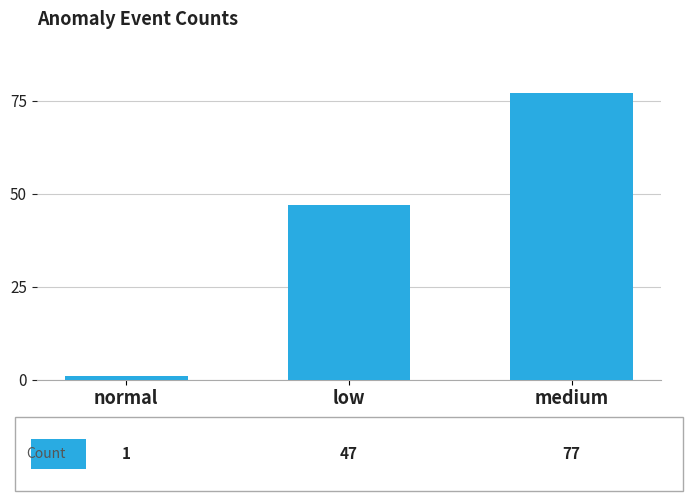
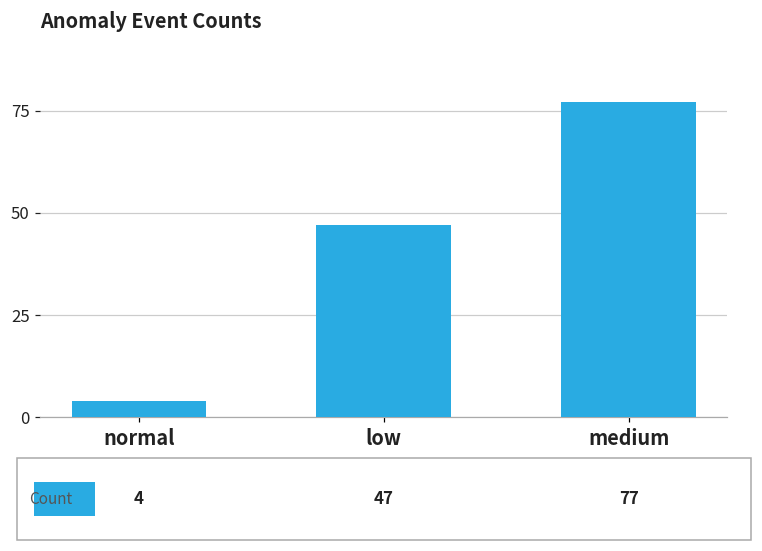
normal: 1 -> 4
